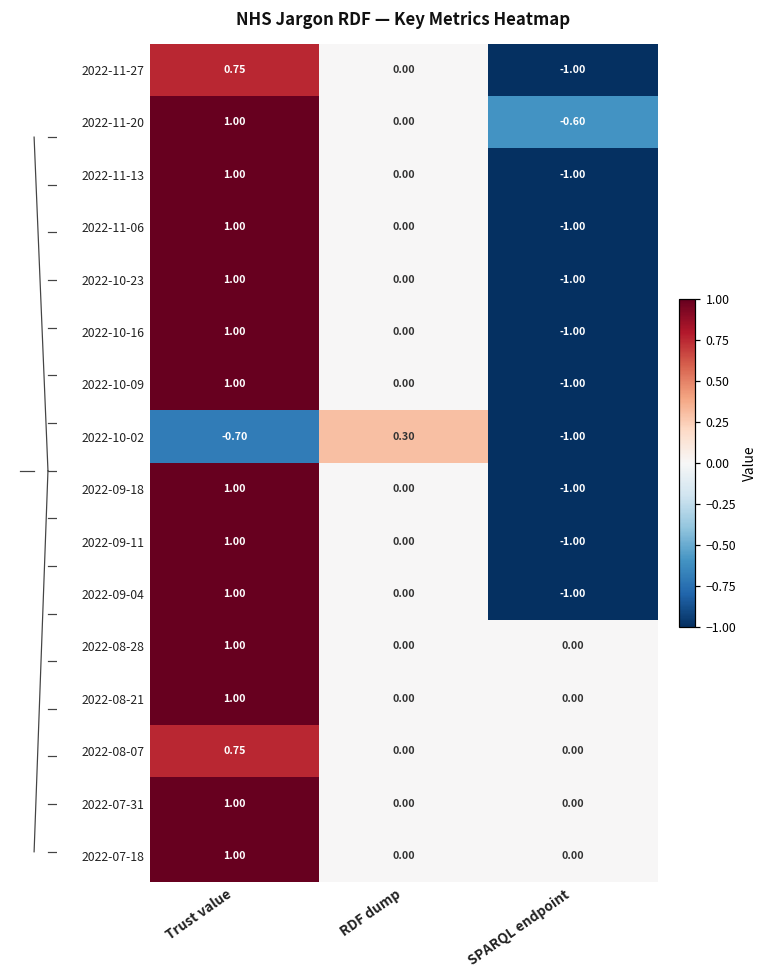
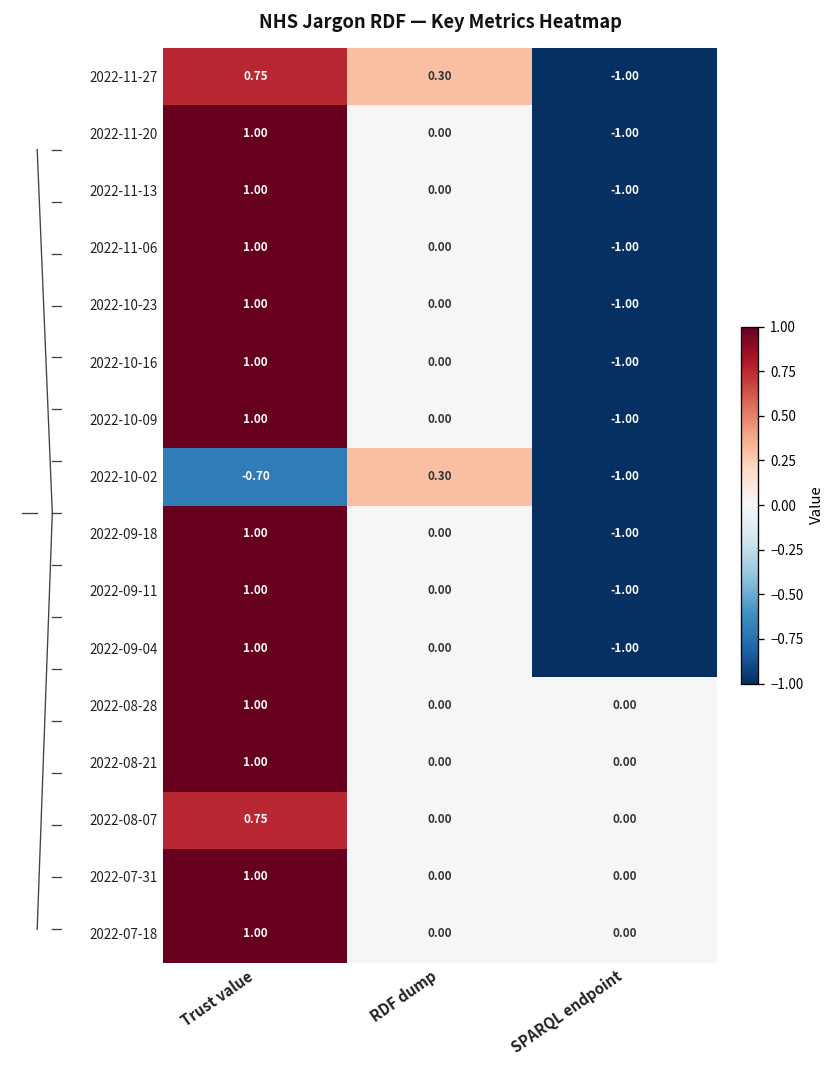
NHS Jargon RDF — Key Metrics Heatmap, 2022-11-27, RDF dump: 0.00 -> 0.30
NHS Jargon RDF — Key Metrics Heatmap, 2022-11-20, SPARQL endpoint: -0.60 -> -1.00
